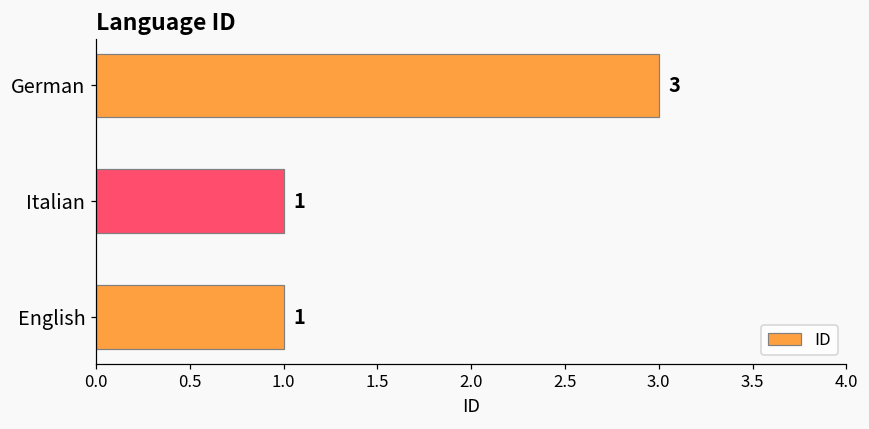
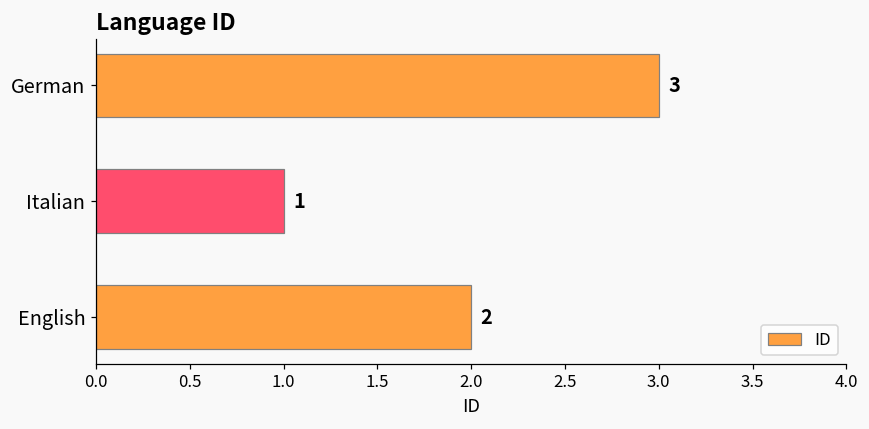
English: 1 -> 2
